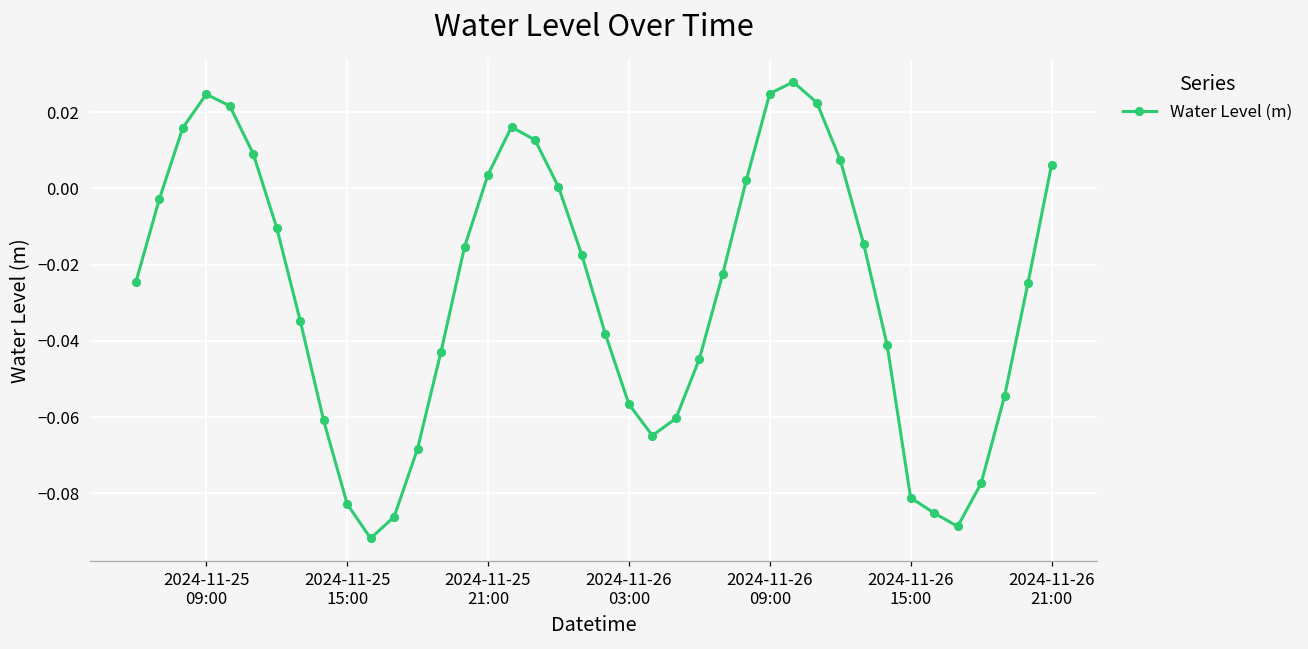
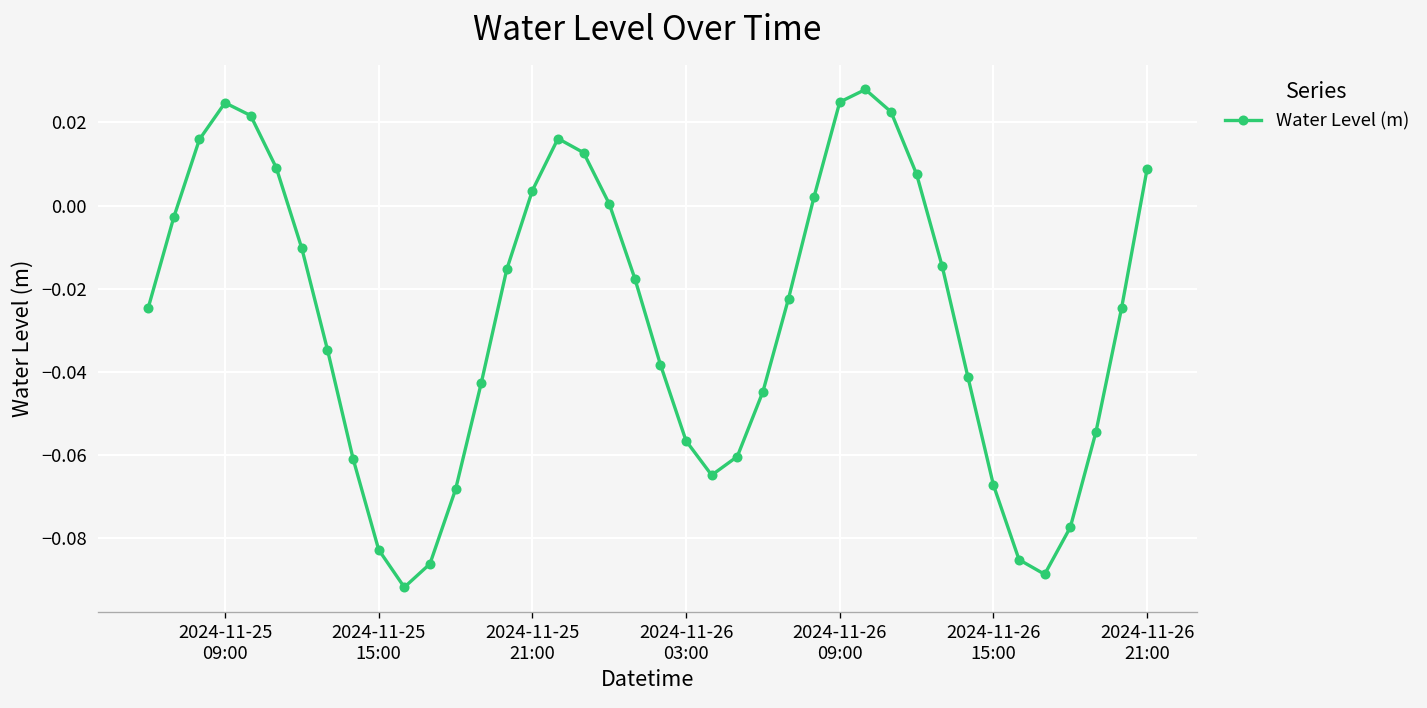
2024-11-26 15:00: -0.081 -> -0.067
2024-11-26 21:00: 0.006 -> 0.009
